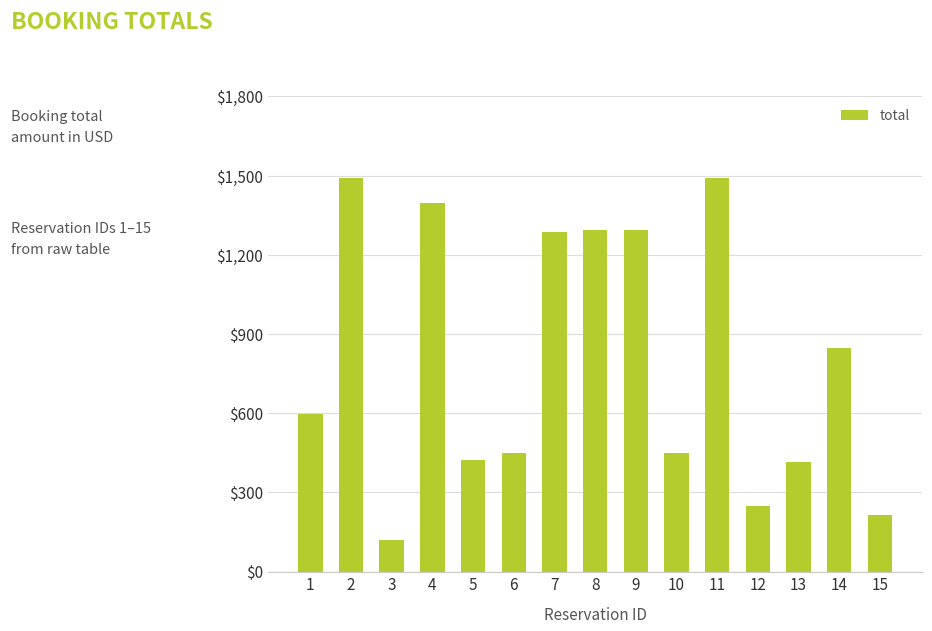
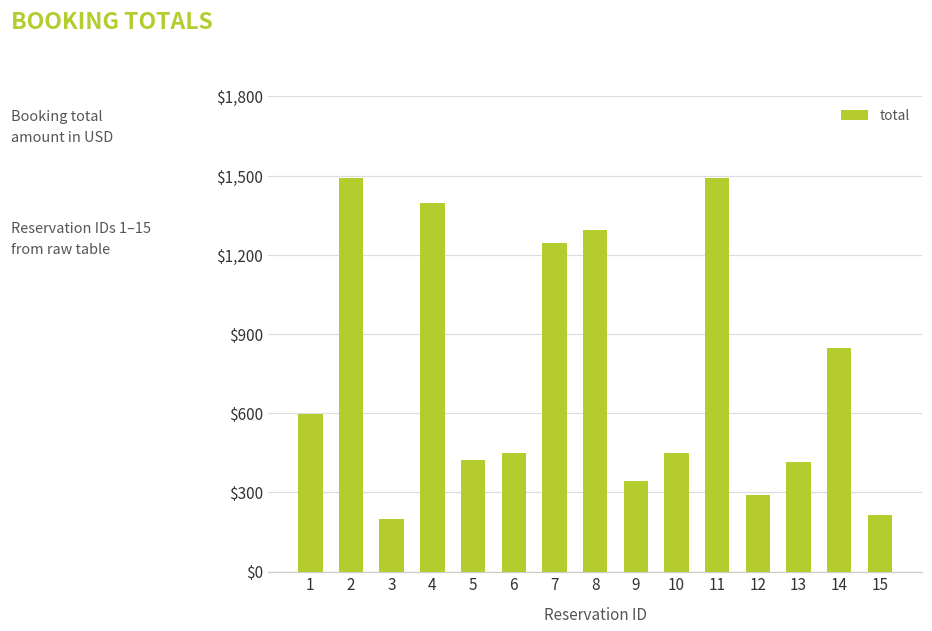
3: $120 -> $200
7: $1,290 -> $1,240
9: $1,290 -> $340
12: $250 -> $290
